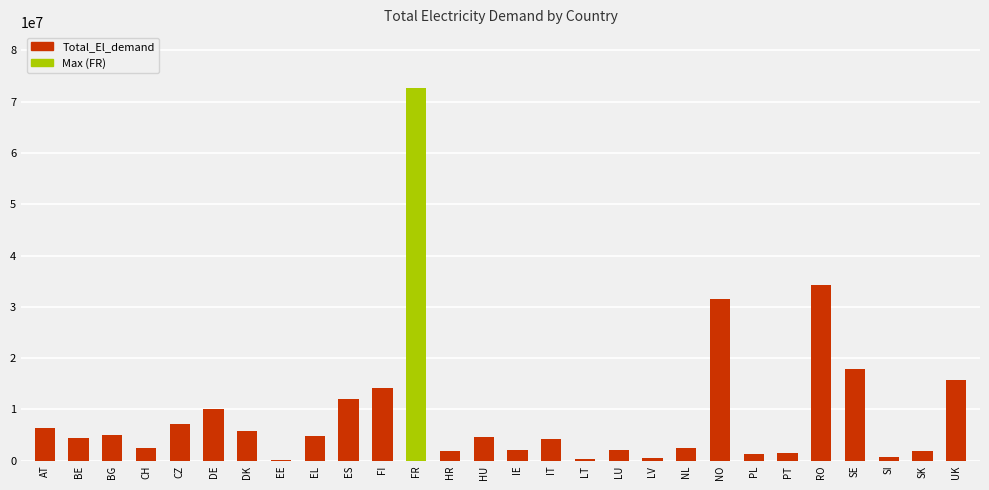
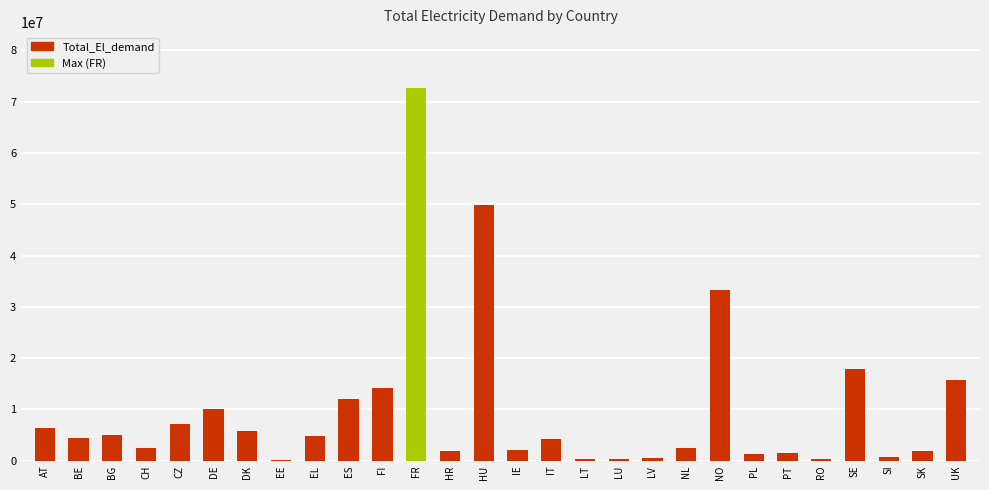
HU: 5000000 -> 50000000
LU: 2000000 -> 0
NO: 32000000 -> 33000000
RO: 34000000 -> 0
